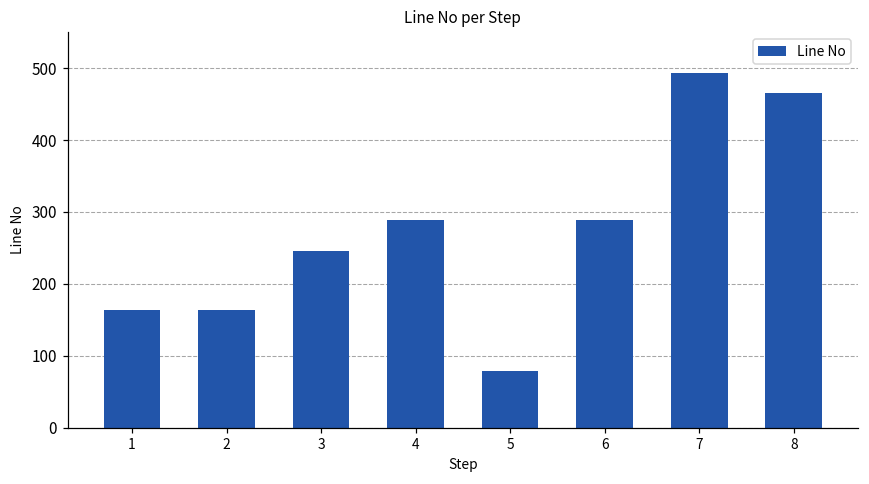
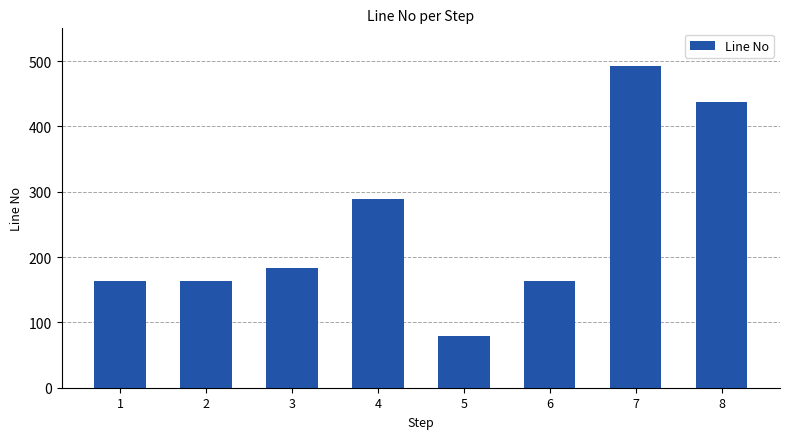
3: 250 -> 180
6: 290 -> 160
8: 470 -> 440
